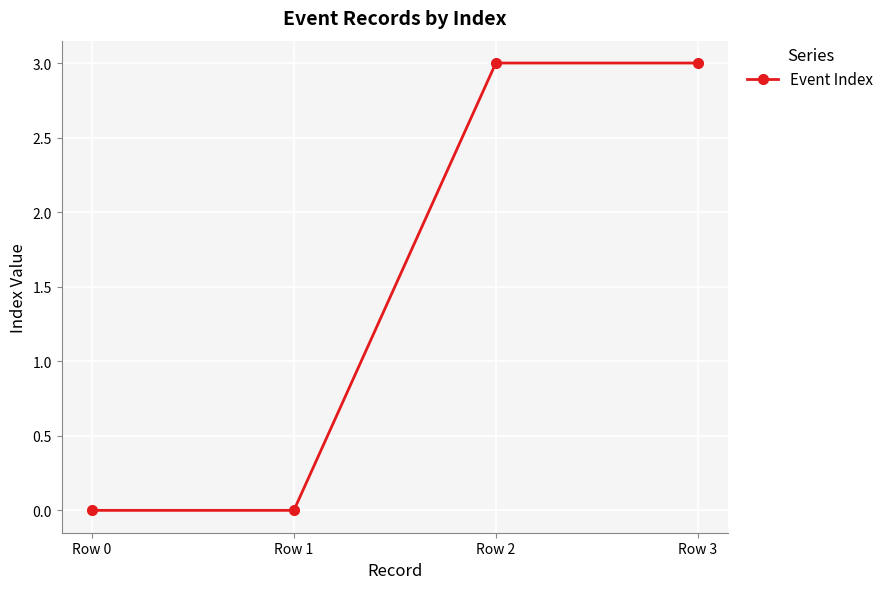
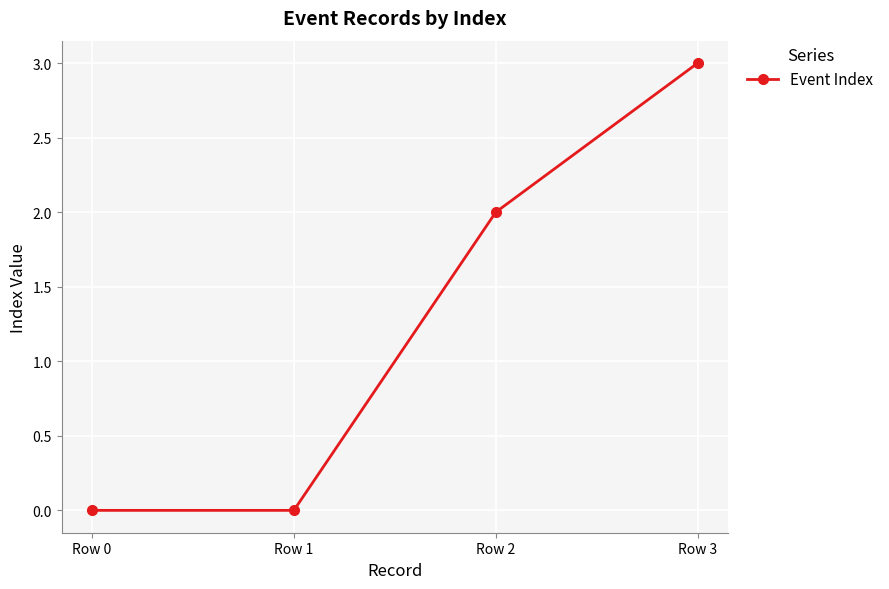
Row 2: 3 -> 2
